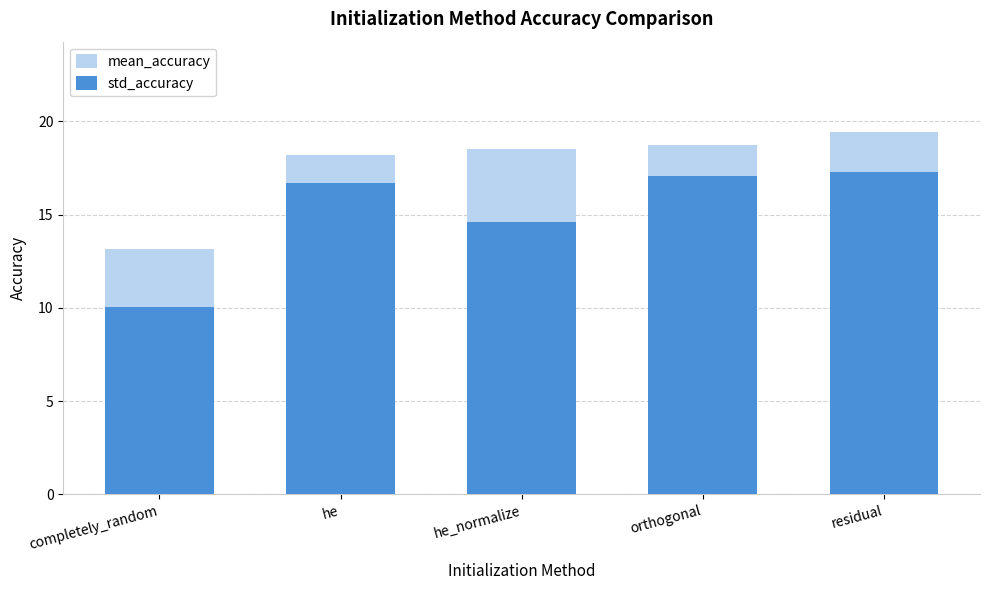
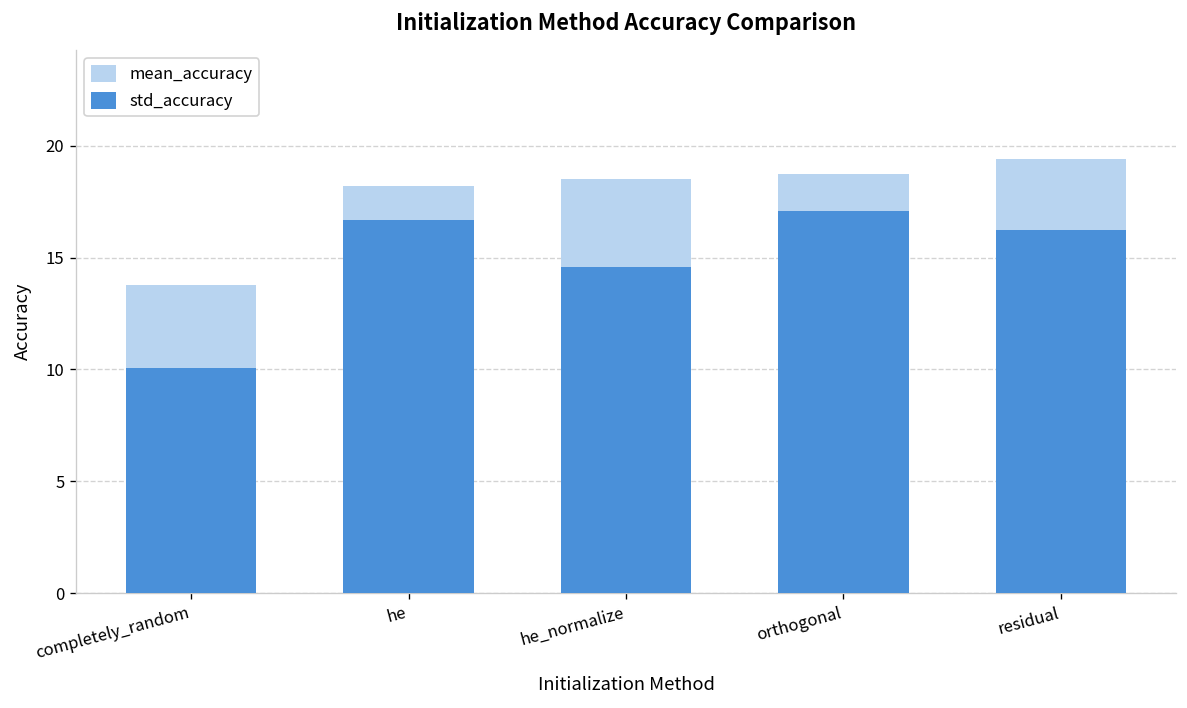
mean_accuracy, completely_random: 13.1 -> 13.8
std_accuracy, residual: 17.3 -> 16.2
